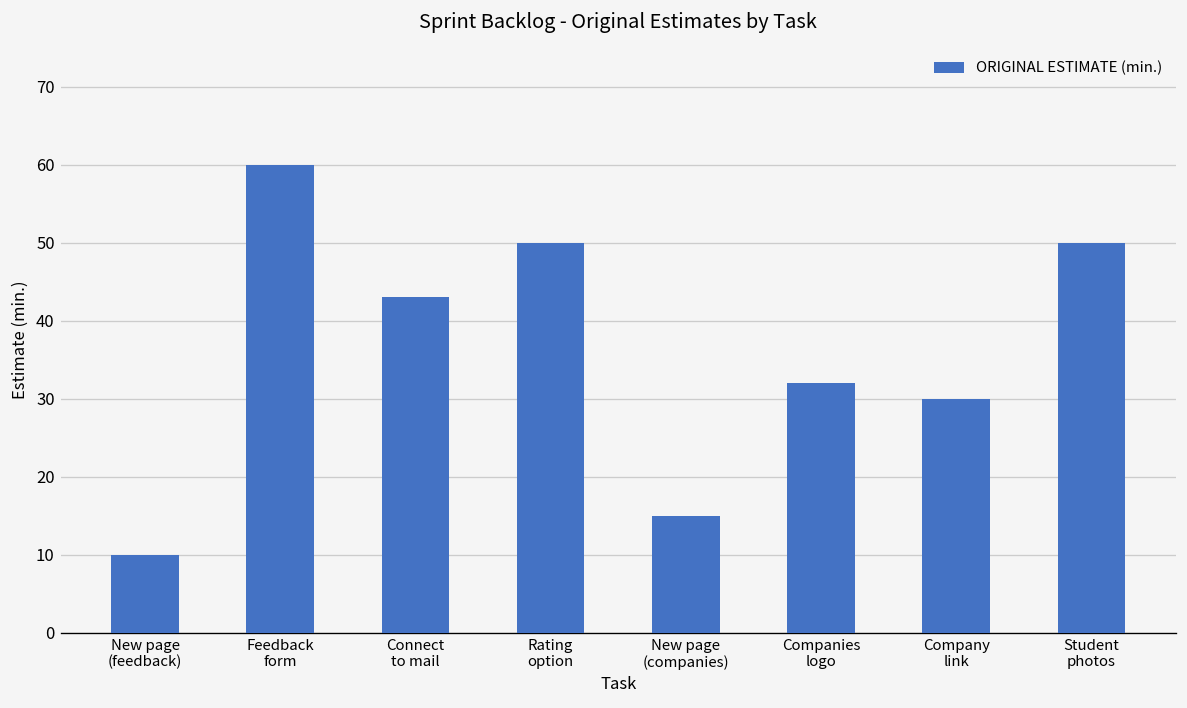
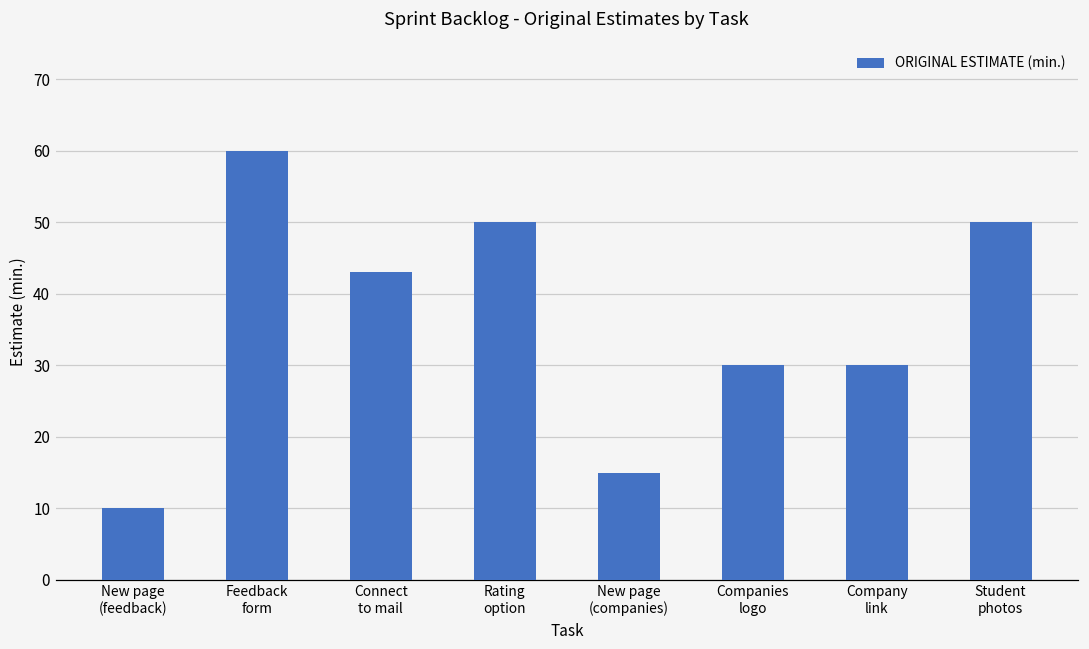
Companies logo: 32 -> 30
